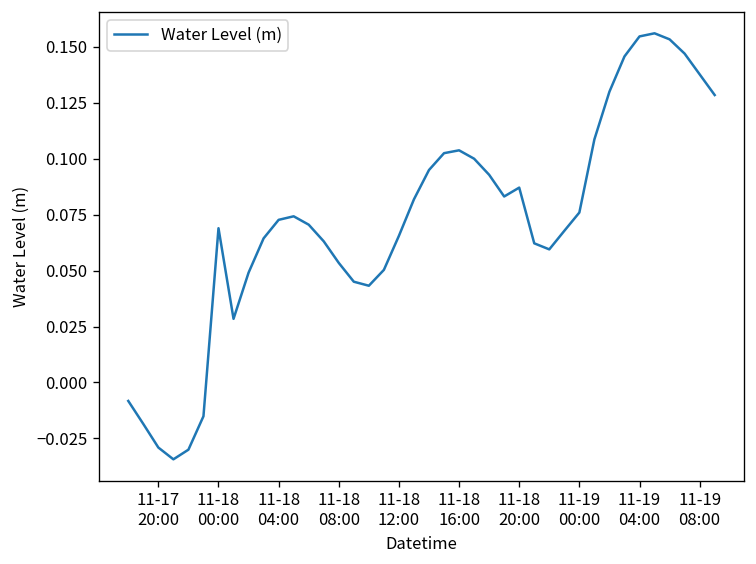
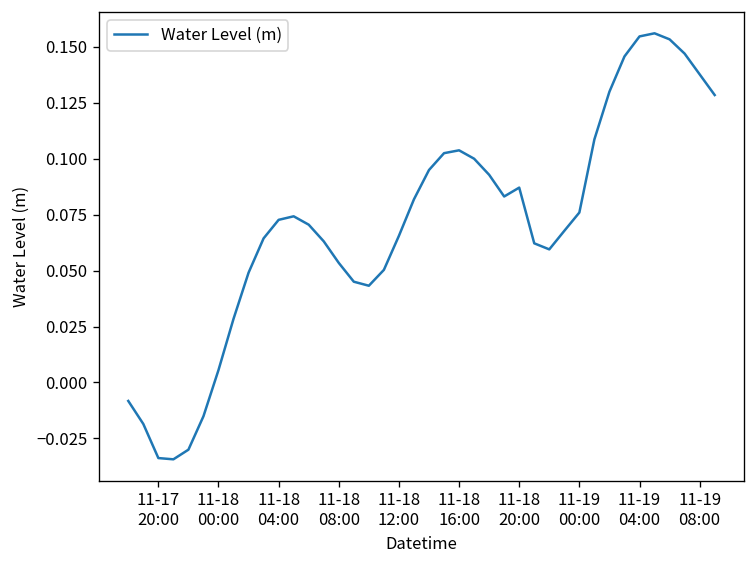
11-17 20:00: -0.029 -> -0.034
11-18 00:00: 0.069 -> 0.006
